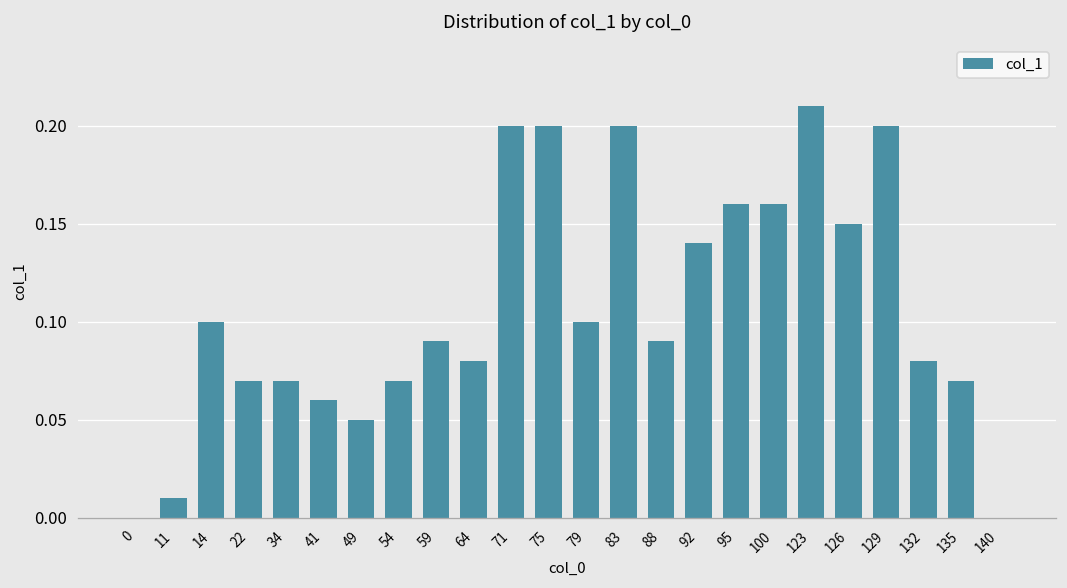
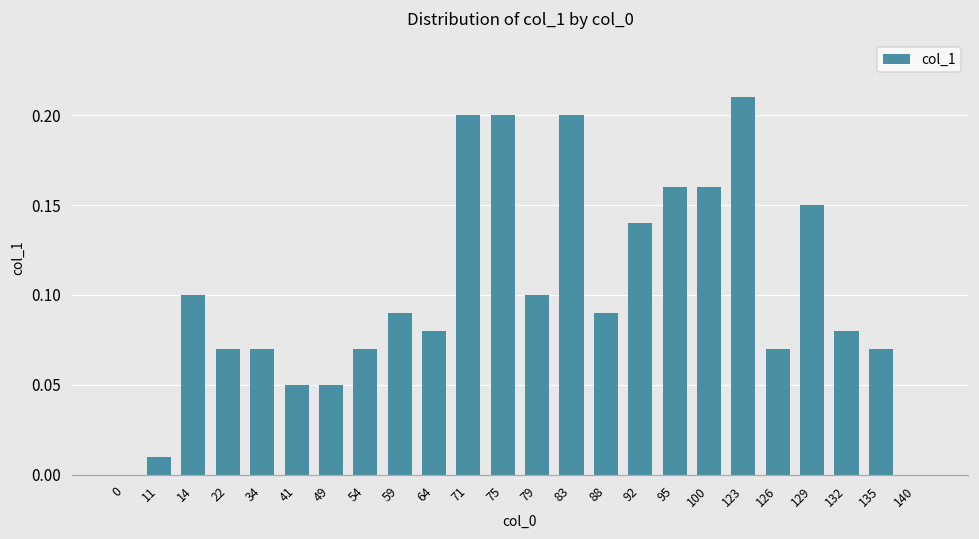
41: 0.06 -> 0.05
126: 0.15 -> 0.07
129: 0.20 -> 0.15
